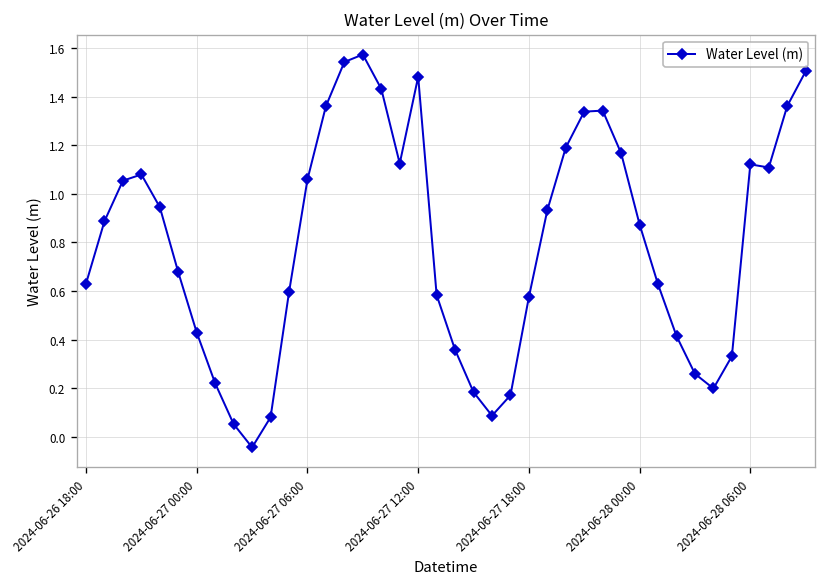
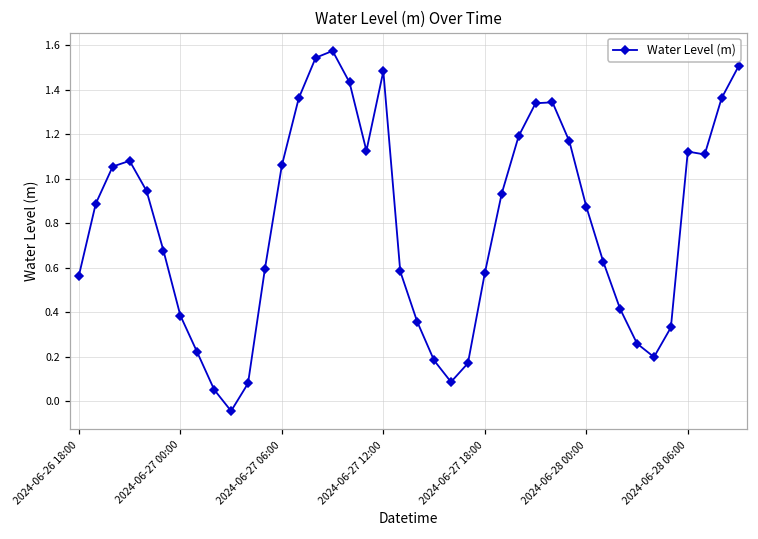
2024-06-26 18:00: 0.63 -> 0.56
2024-06-27 00:00: 0.43 -> 0.39
